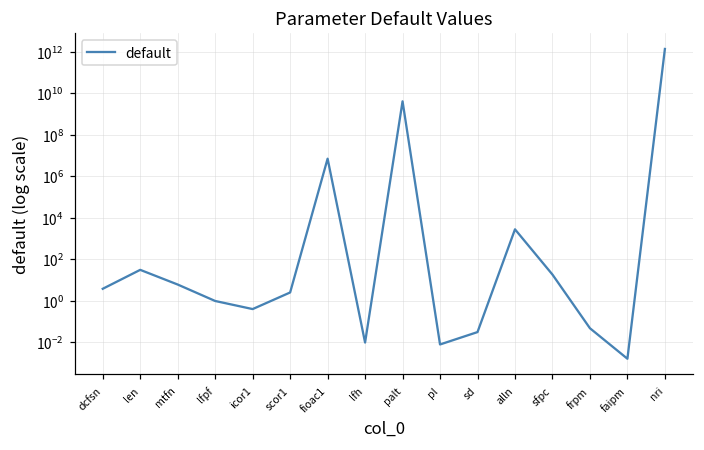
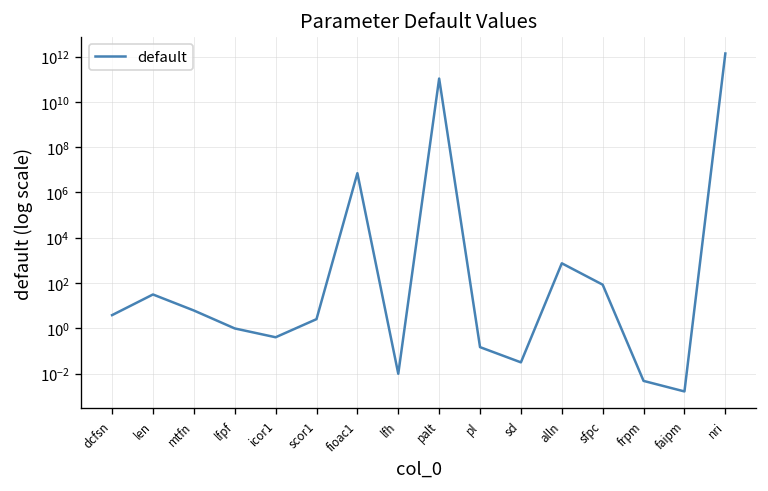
palt: 4000000000 -> 100000000000
pl: 0.008 -> 0.1
alln: 3000 -> 700
sfpc: 20 -> 100
frpm: 0.05 -> 0.005
